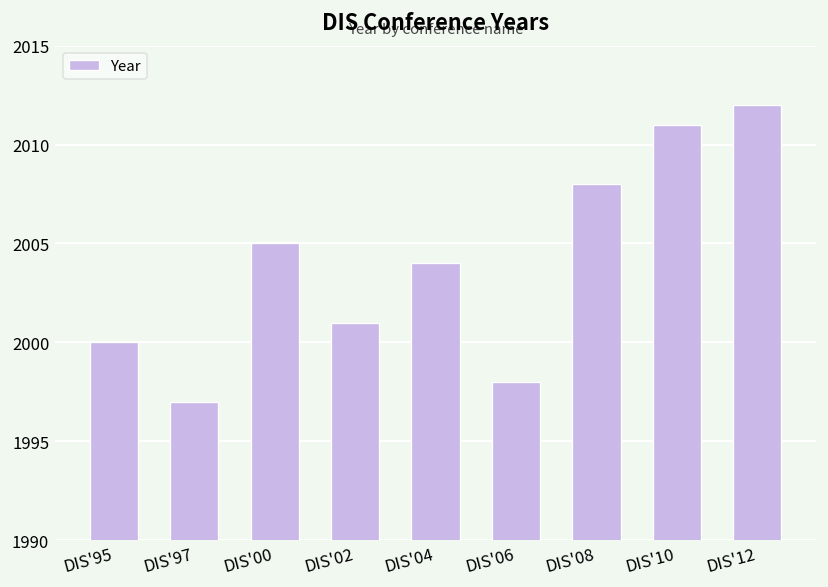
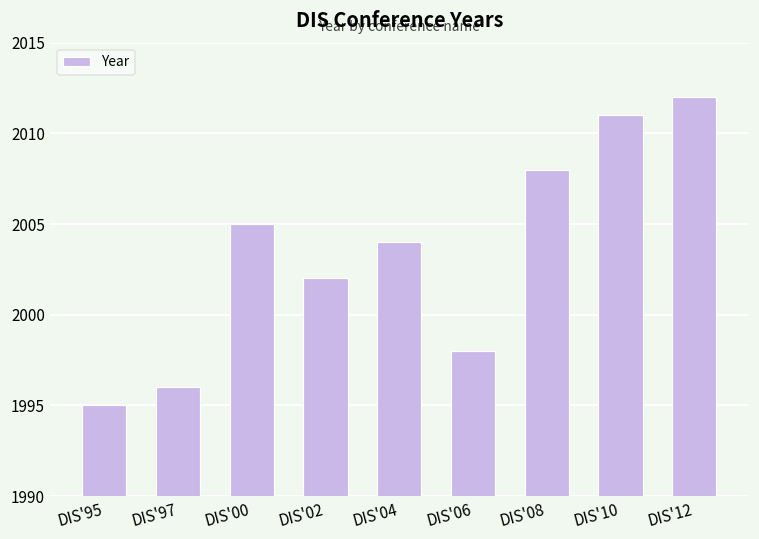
DIS'95: 2000 -> 1995
DIS'97: 1997 -> 1996
DIS'02: 2001 -> 2002
